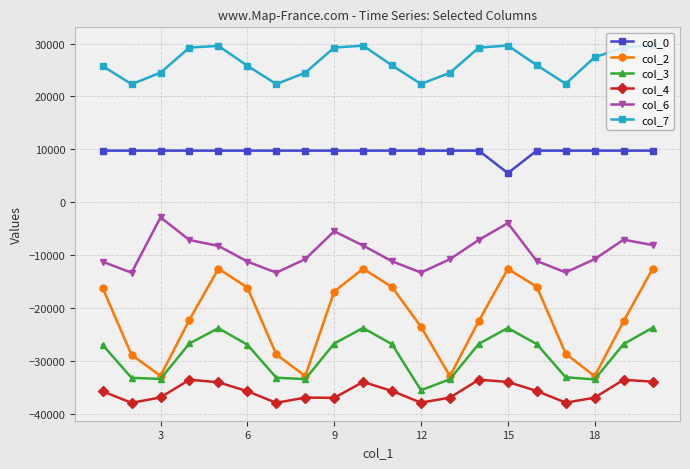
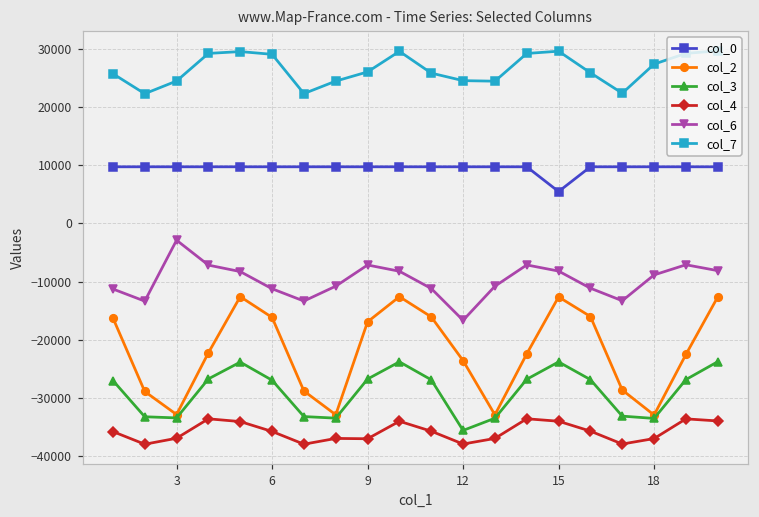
col_7, 6: 26000 -> 29000
col_6, 9: -6000 -> -7000
col_7, 9: 29000 -> 26000
col_6, 12: -13000 -> -17000
col_7, 12: 22000 -> 25000
col_6, 15: -4000 -> -8000
col_6, 18: -11000 -> -9000
